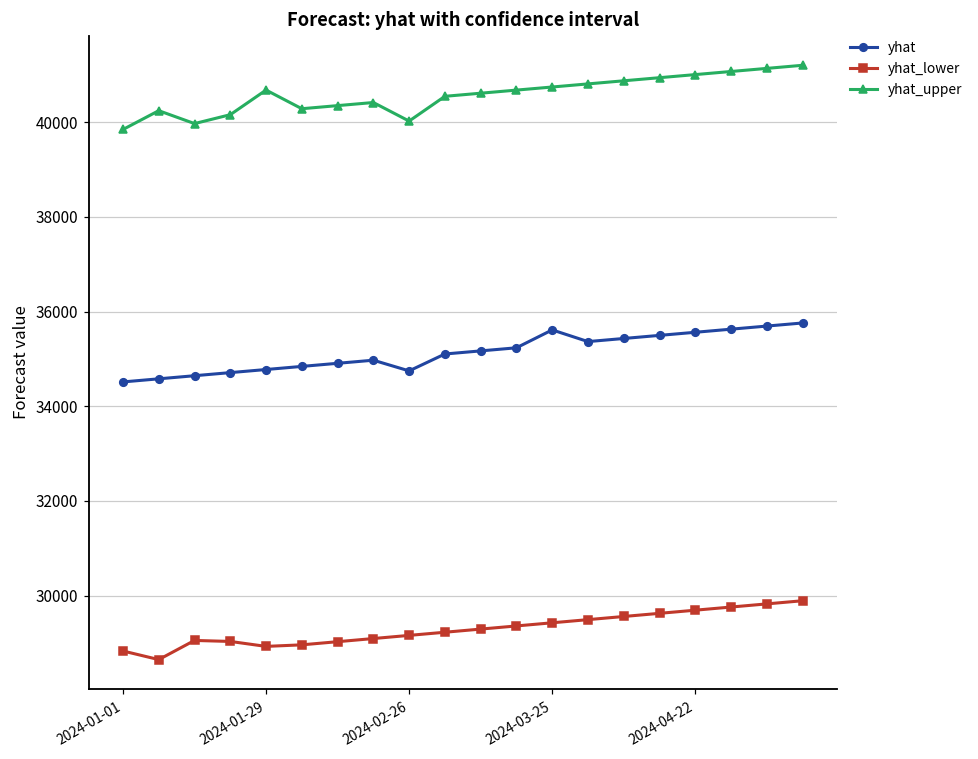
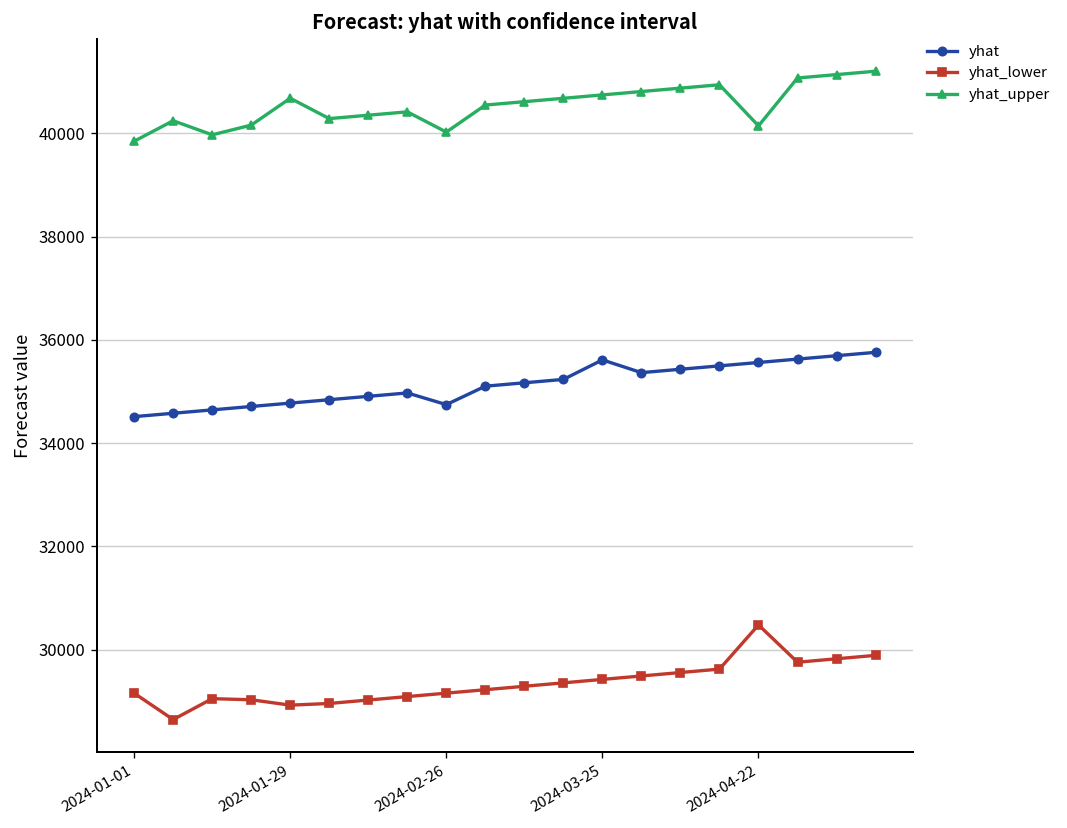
yhat_lower, 2024-01-01: 28800 -> 29200
yhat_lower, 2024-04-22: 29700 -> 30500
yhat_upper, 2024-04-22: 41000 -> 40100
